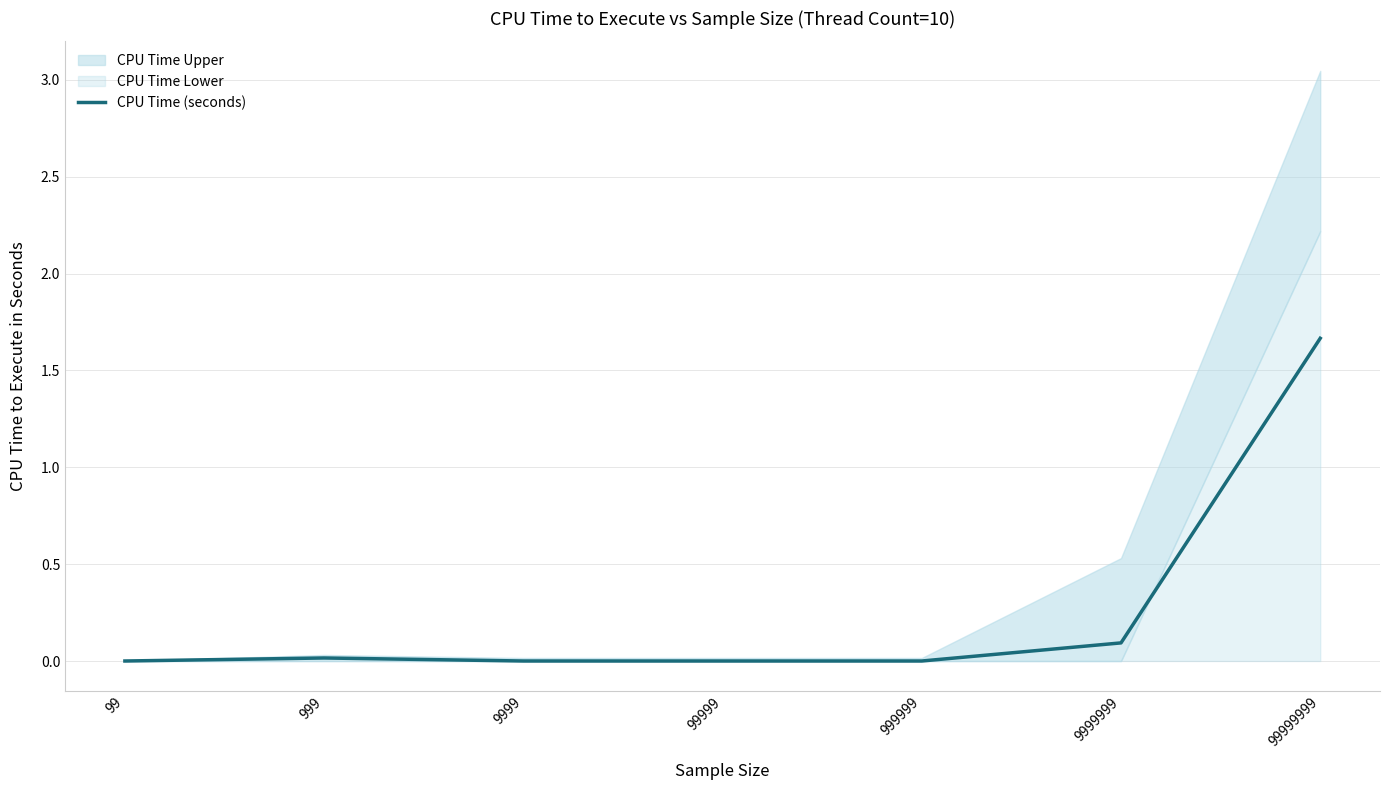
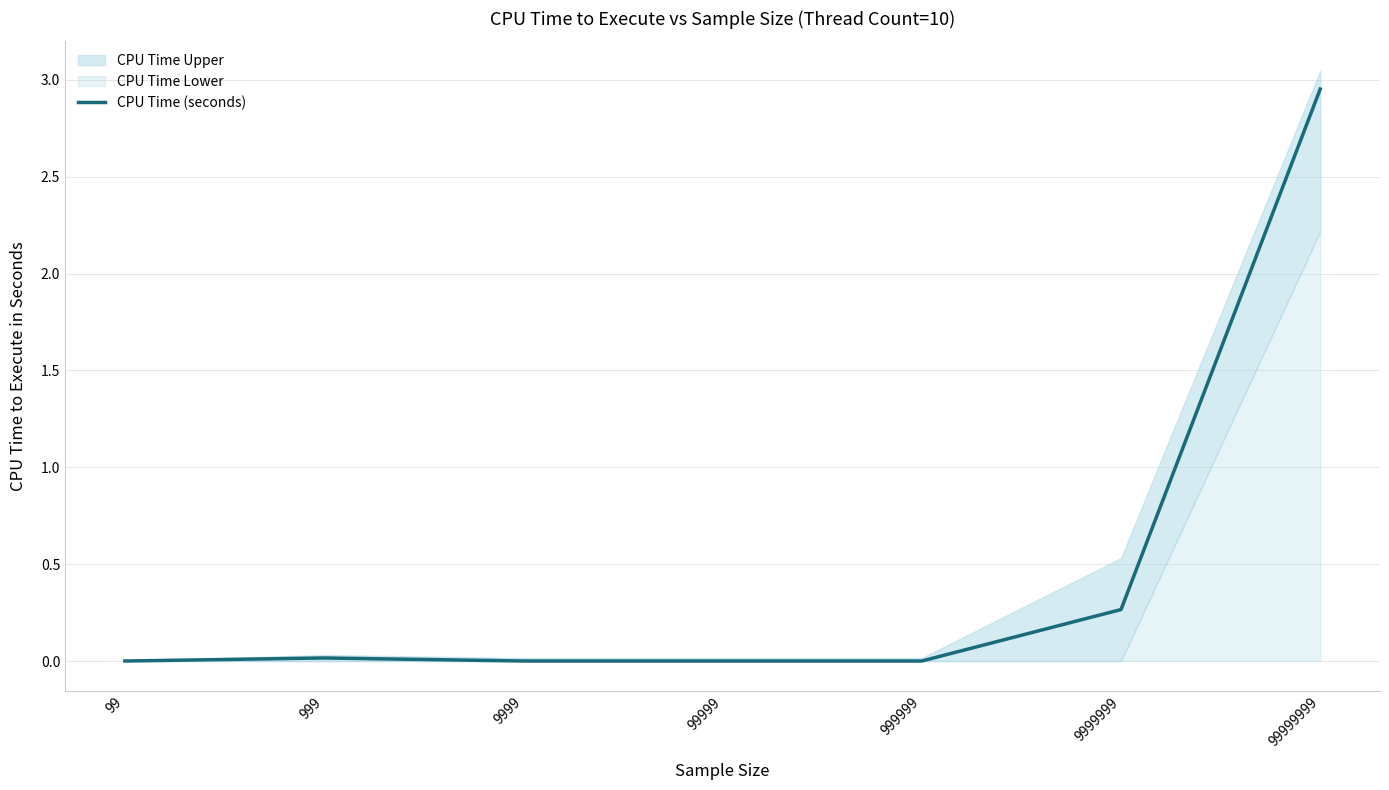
CPU Time (seconds), 9999999: 0.09 -> 0.27
CPU Time (seconds), 99999999: 1.67 -> 2.95
